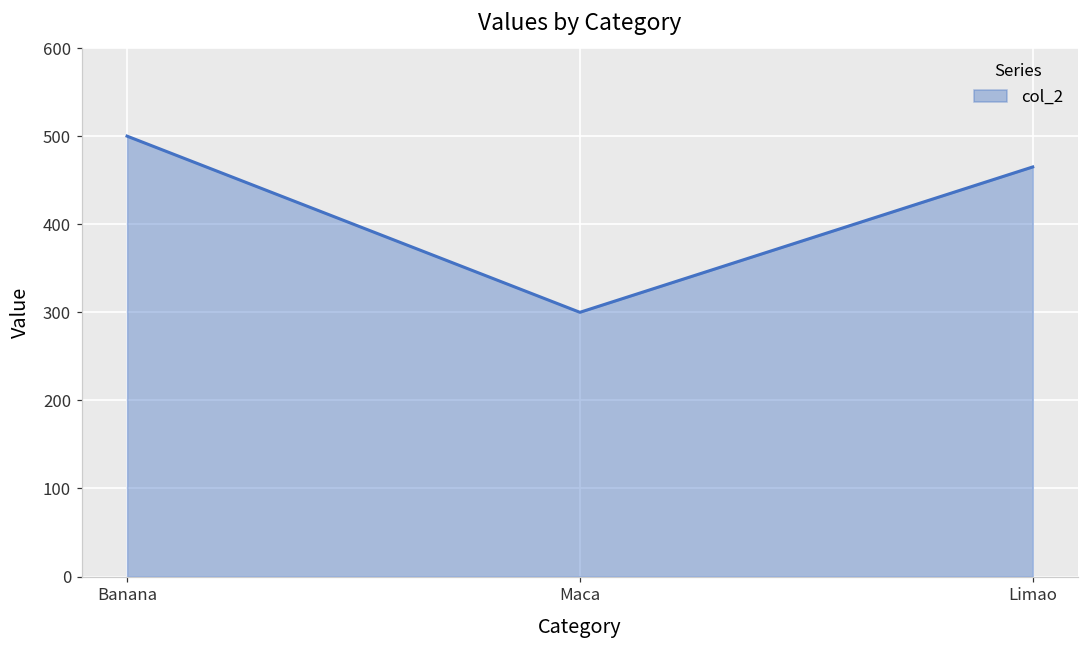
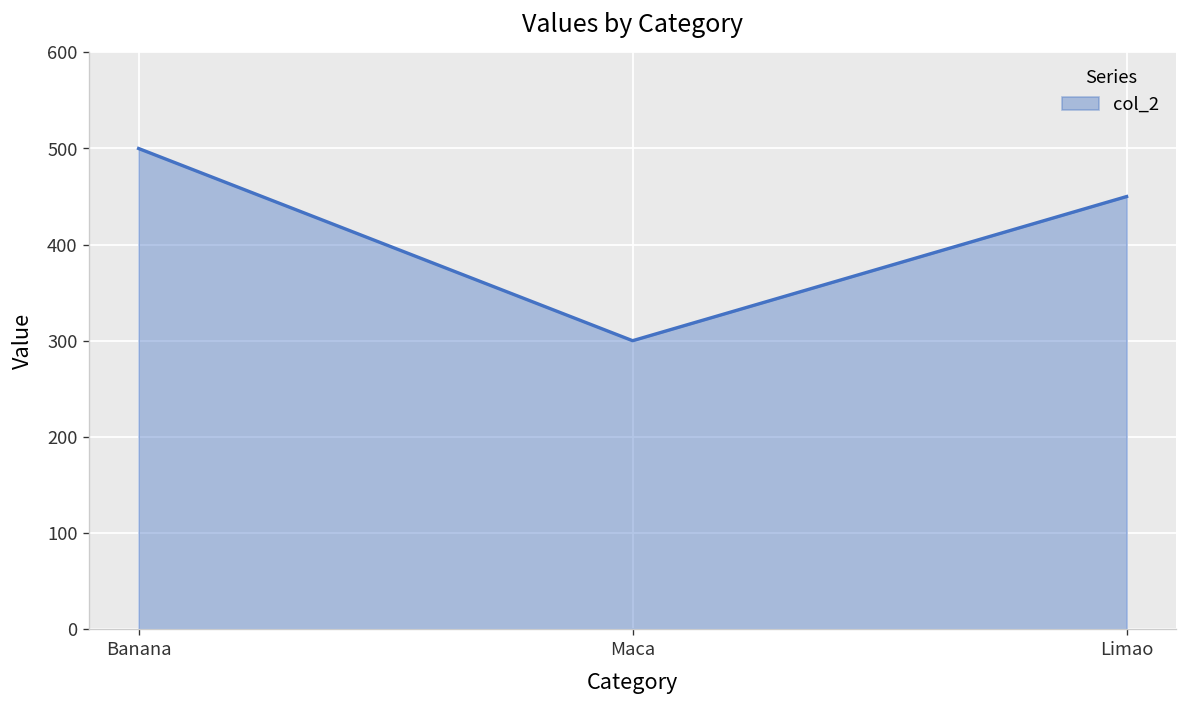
Limao: 470 -> 450
